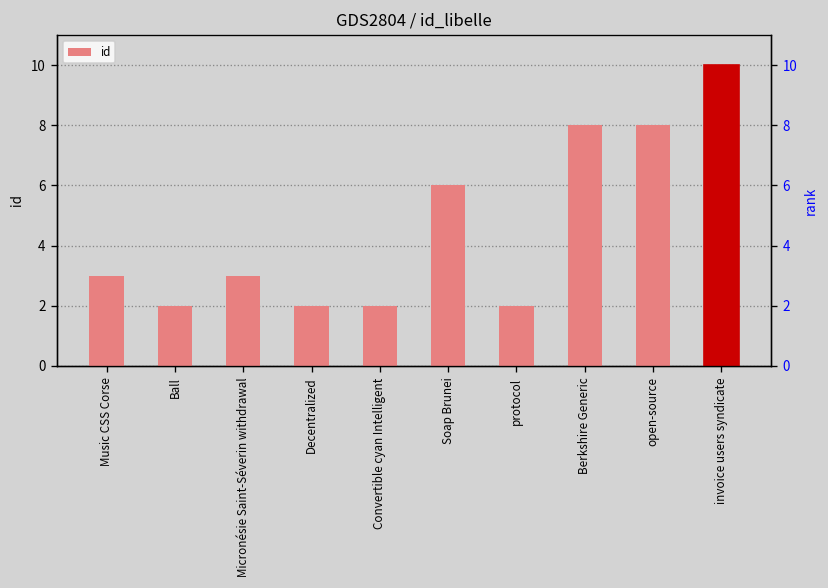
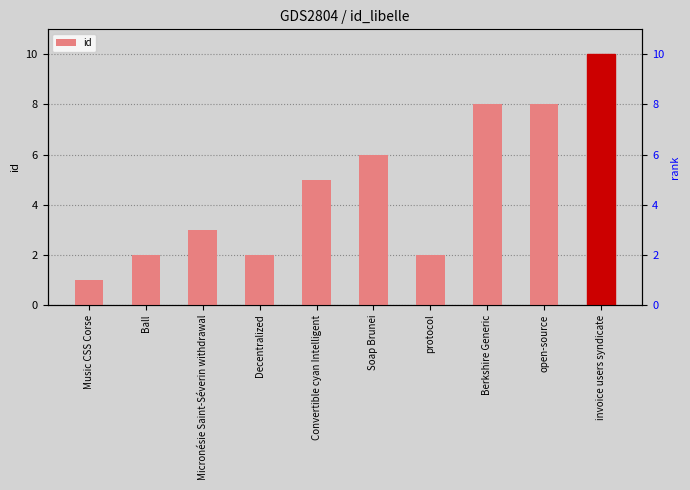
Music CSS Corse: 3 -> 1
Convertible cyan Intelligent: 2 -> 5
